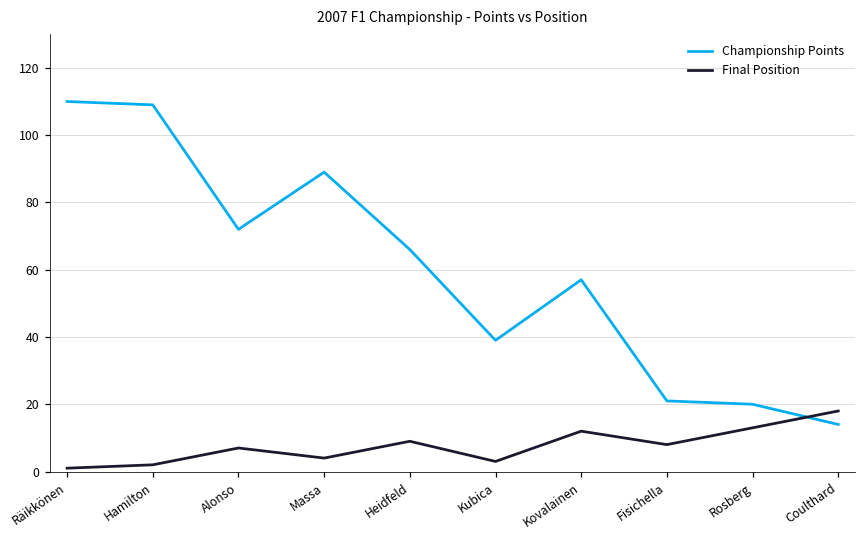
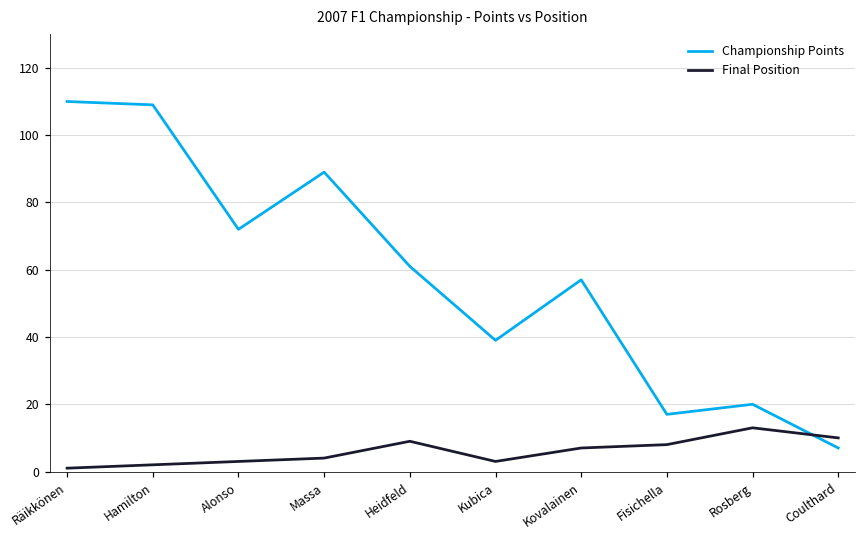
Final Position, Alonso: 7 -> 3
Championship Points, Heidfeld: 66 -> 61
Final Position, Kovalainen: 12 -> 7
Championship Points, Fisichella: 21 -> 17
Championship Points, Coulthard: 14 -> 7
Final Position, Coulthard: 18 -> 10
